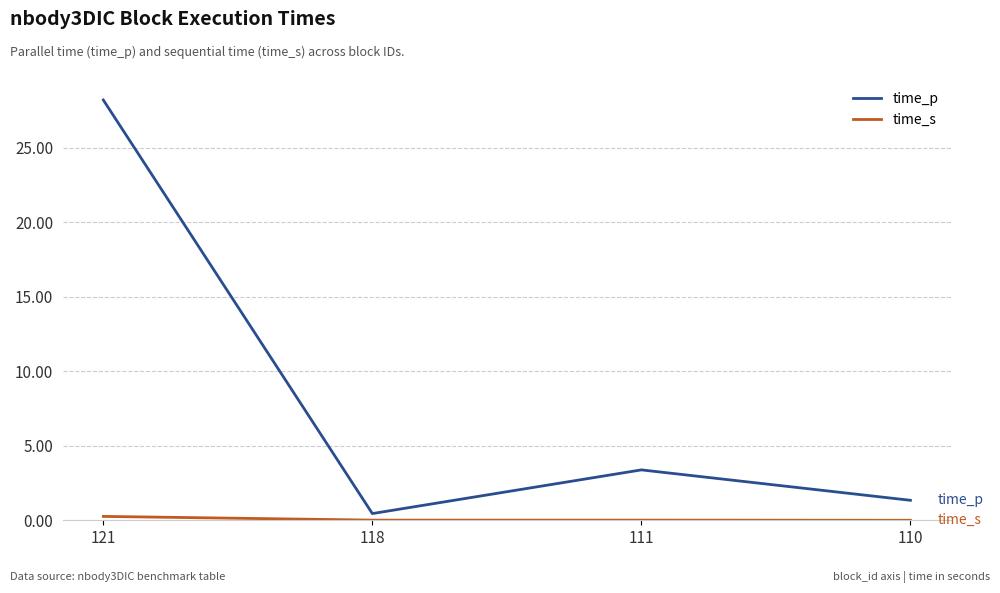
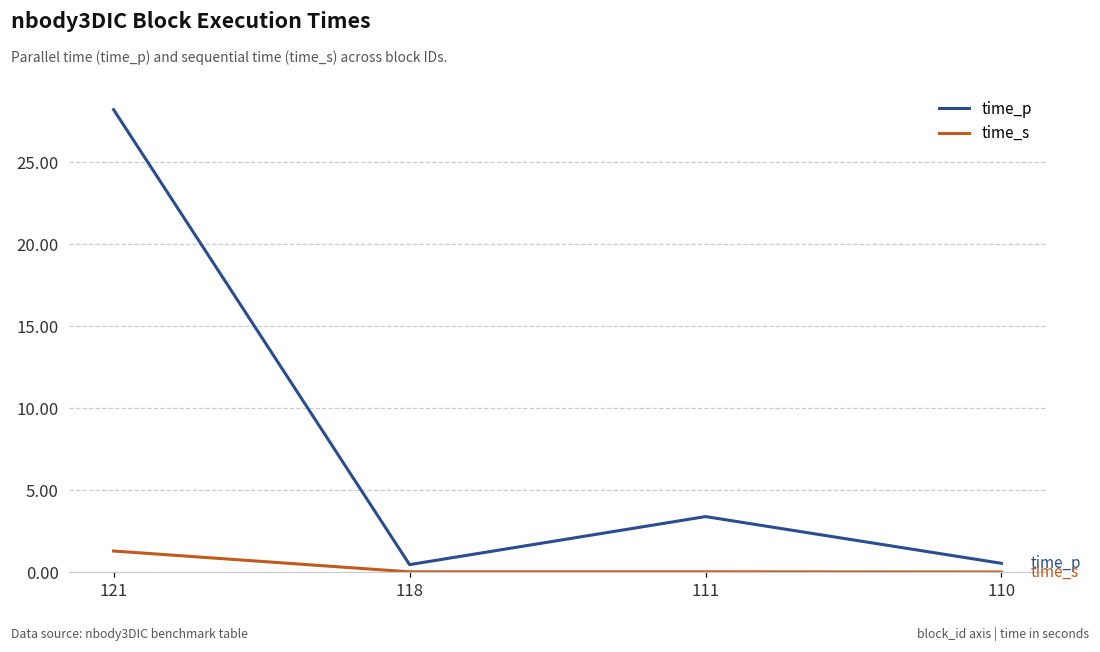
time_s, 121: 0.3 -> 1.3
time_p, 110: 1.3 -> 0.5
